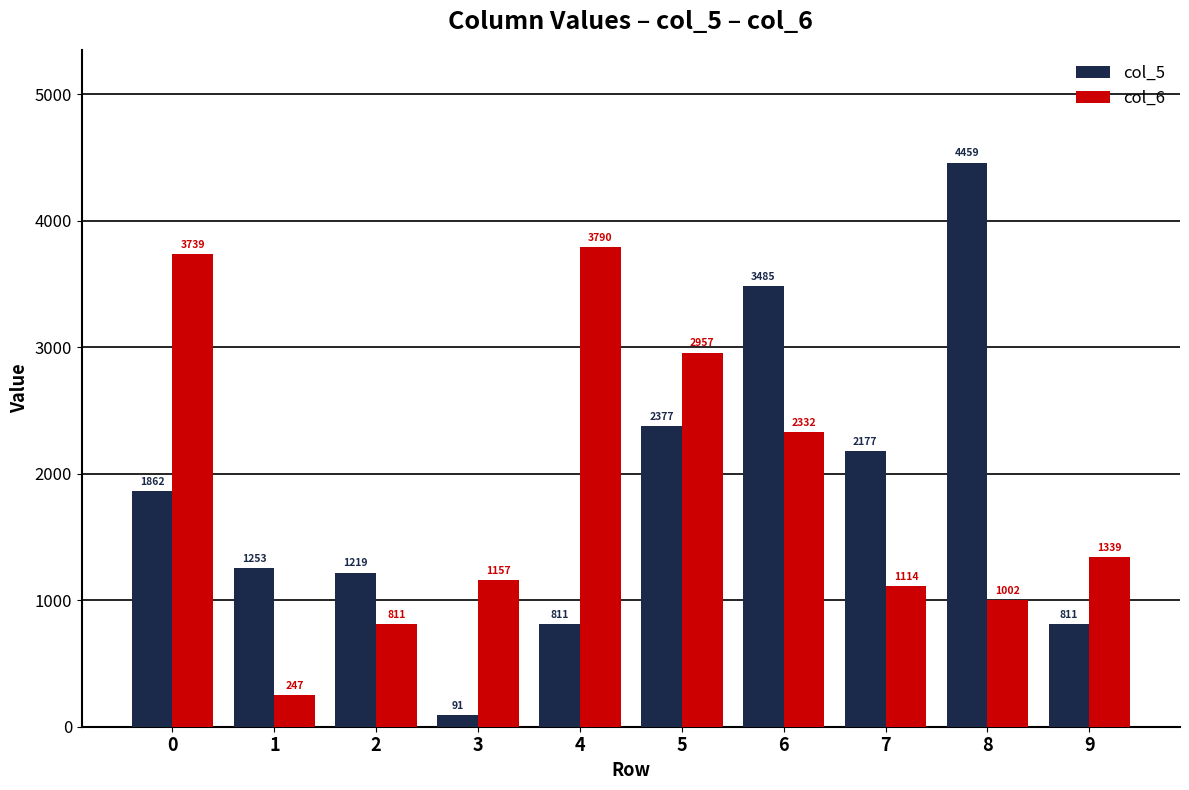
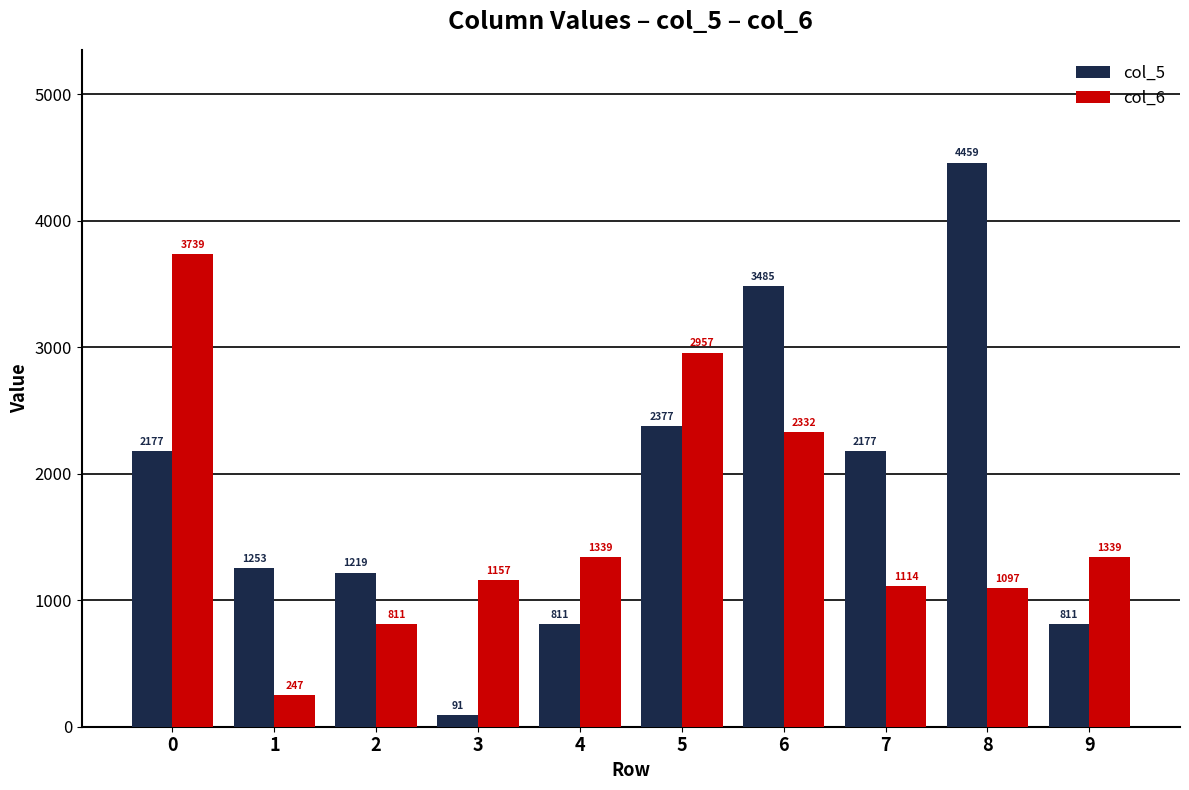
col_5, 0: 1862 -> 2177
col_6, 4: 3790 -> 1339
col_6, 8: 1002 -> 1097
